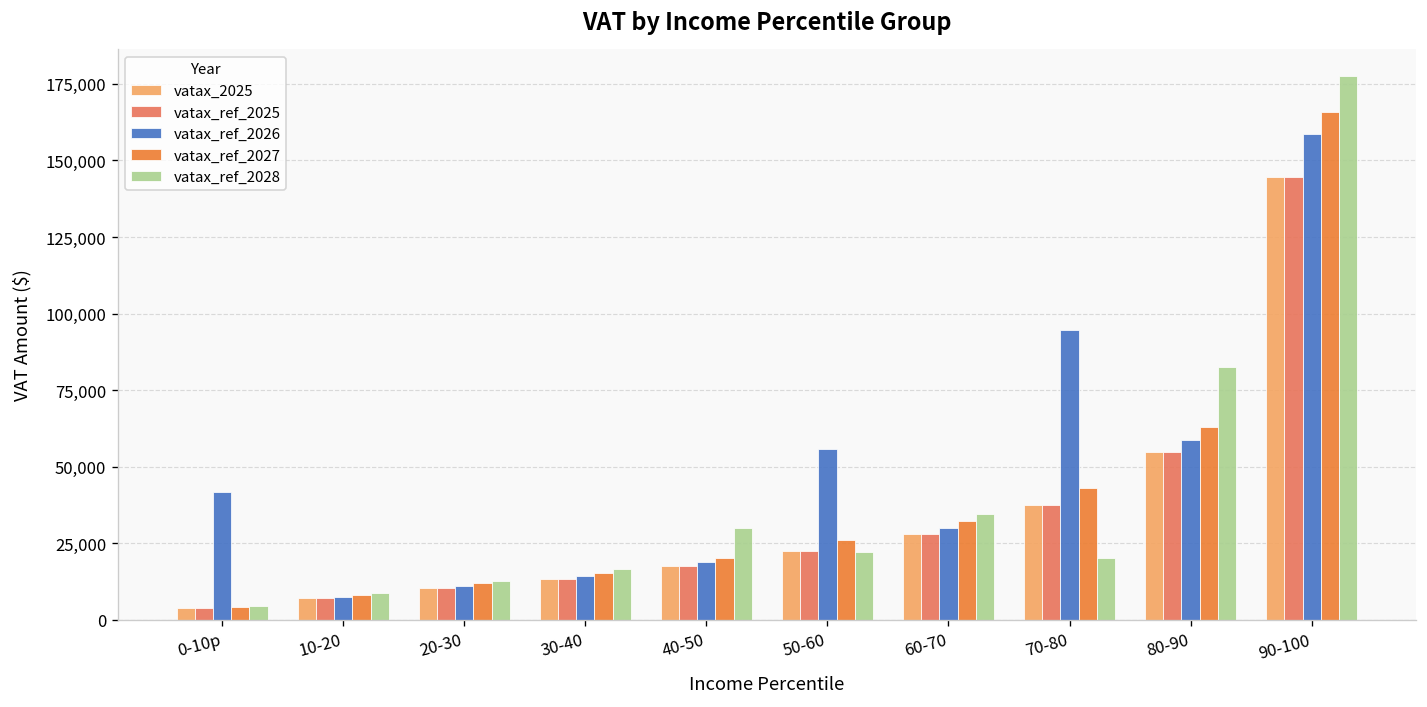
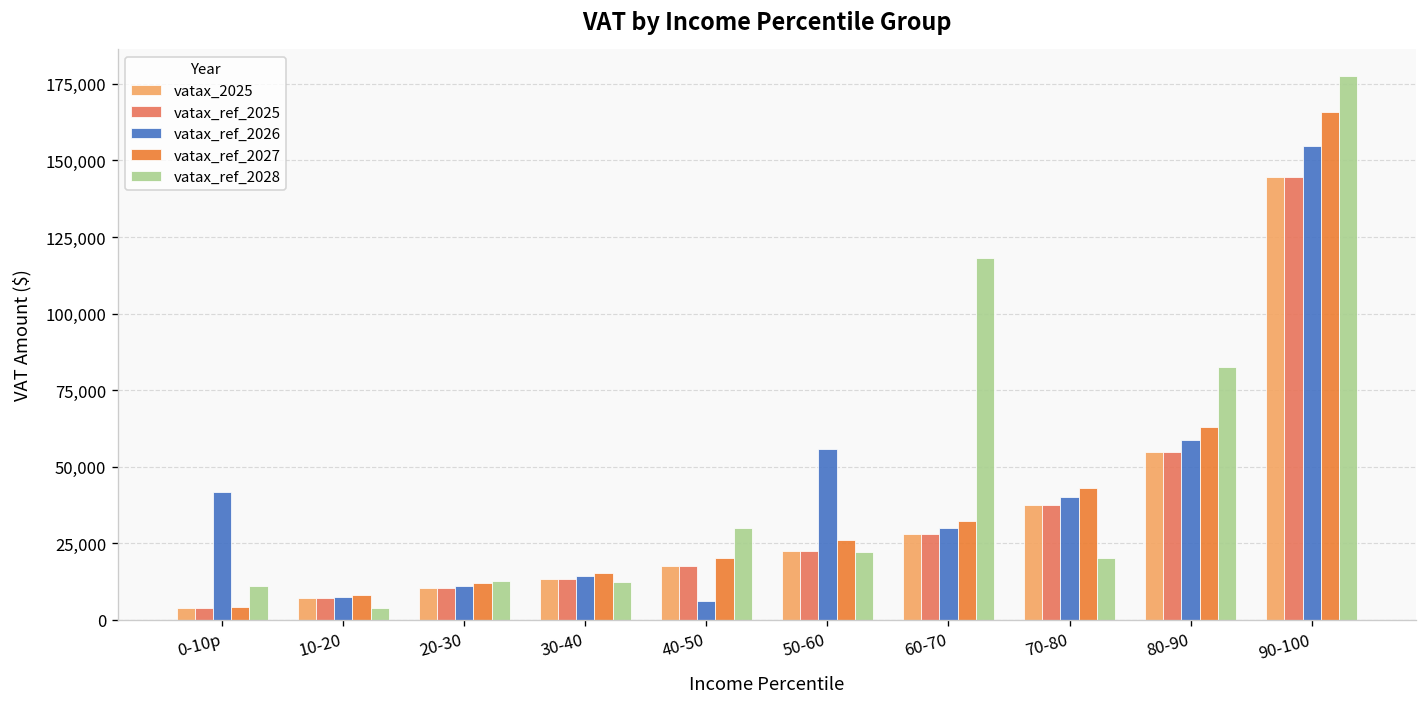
vatax_ref_2028, 0-10p: 5,000 -> 11,000
vatax_ref_2028, 10-20: 9,000 -> 4,000
vatax_ref_2028, 30-40: 17,000 -> 12,000
vatax_ref_2026, 40-50: 19,000 -> 6,000
vatax_ref_2028, 60-70: 34,000 -> 118,000
vatax_ref_2026, 70-80: 95,000 -> 40,000
vatax_ref_2026, 90-100: 159,000 -> 155,000
